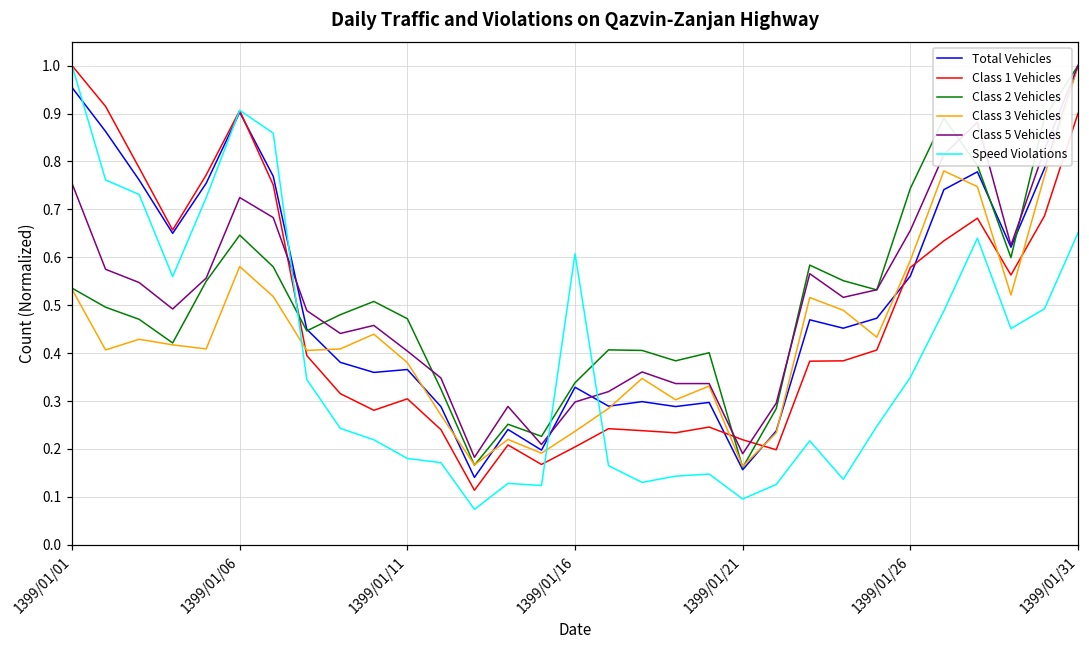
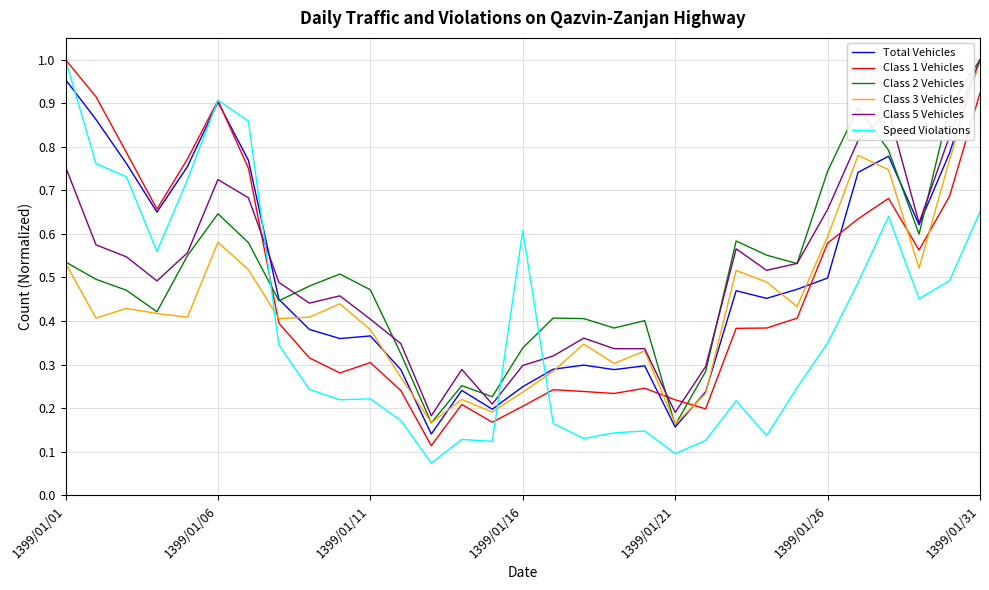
Speed Violations, 1399/01/11: 0.18 -> 0.22
Total Vehicles, 1399/01/16: 0.33 -> 0.25
Total Vehicles, 1399/01/26: 0.56 -> 0.50
Class 1 Vehicles, 1399/01/31: 0.90 -> 0.92
